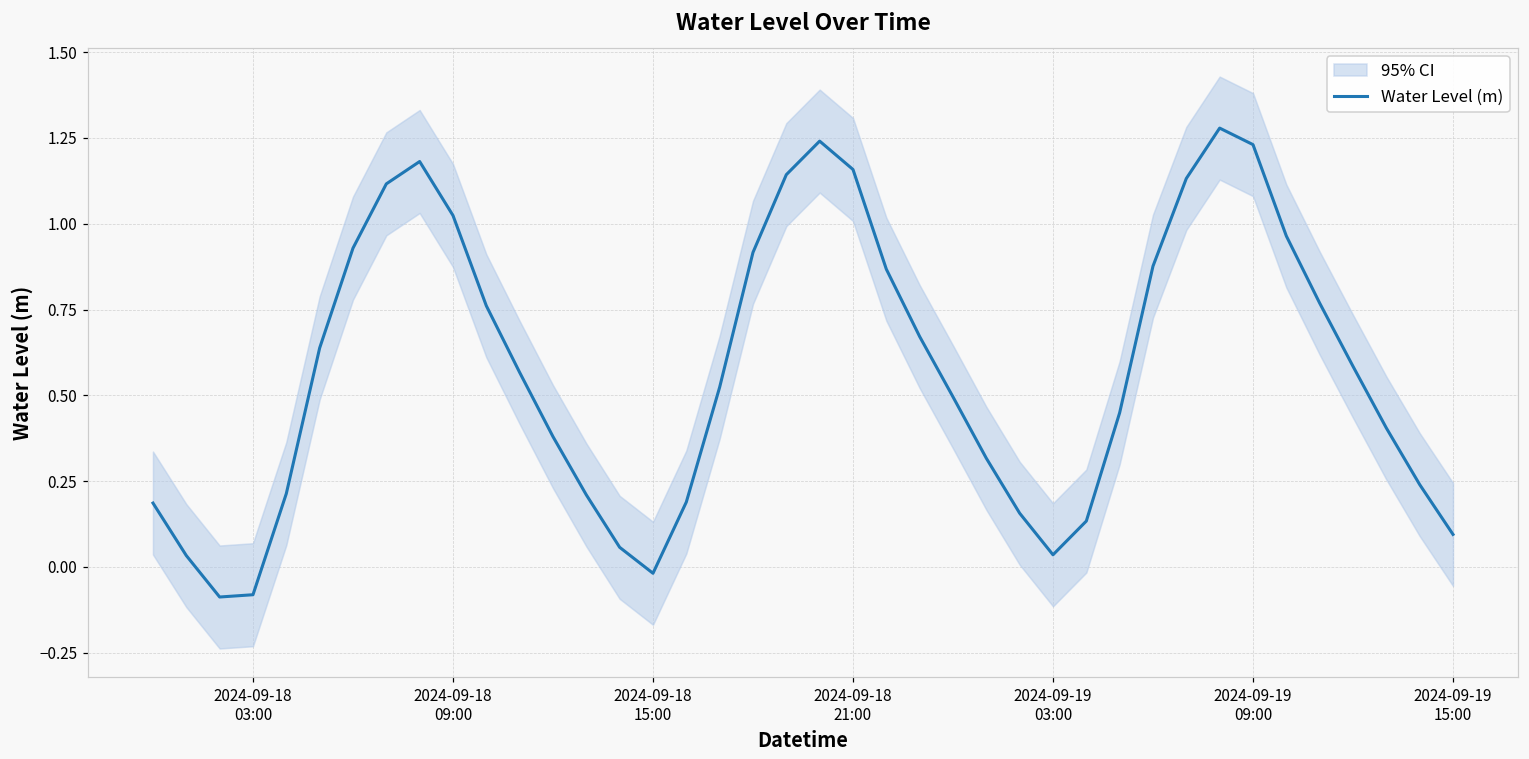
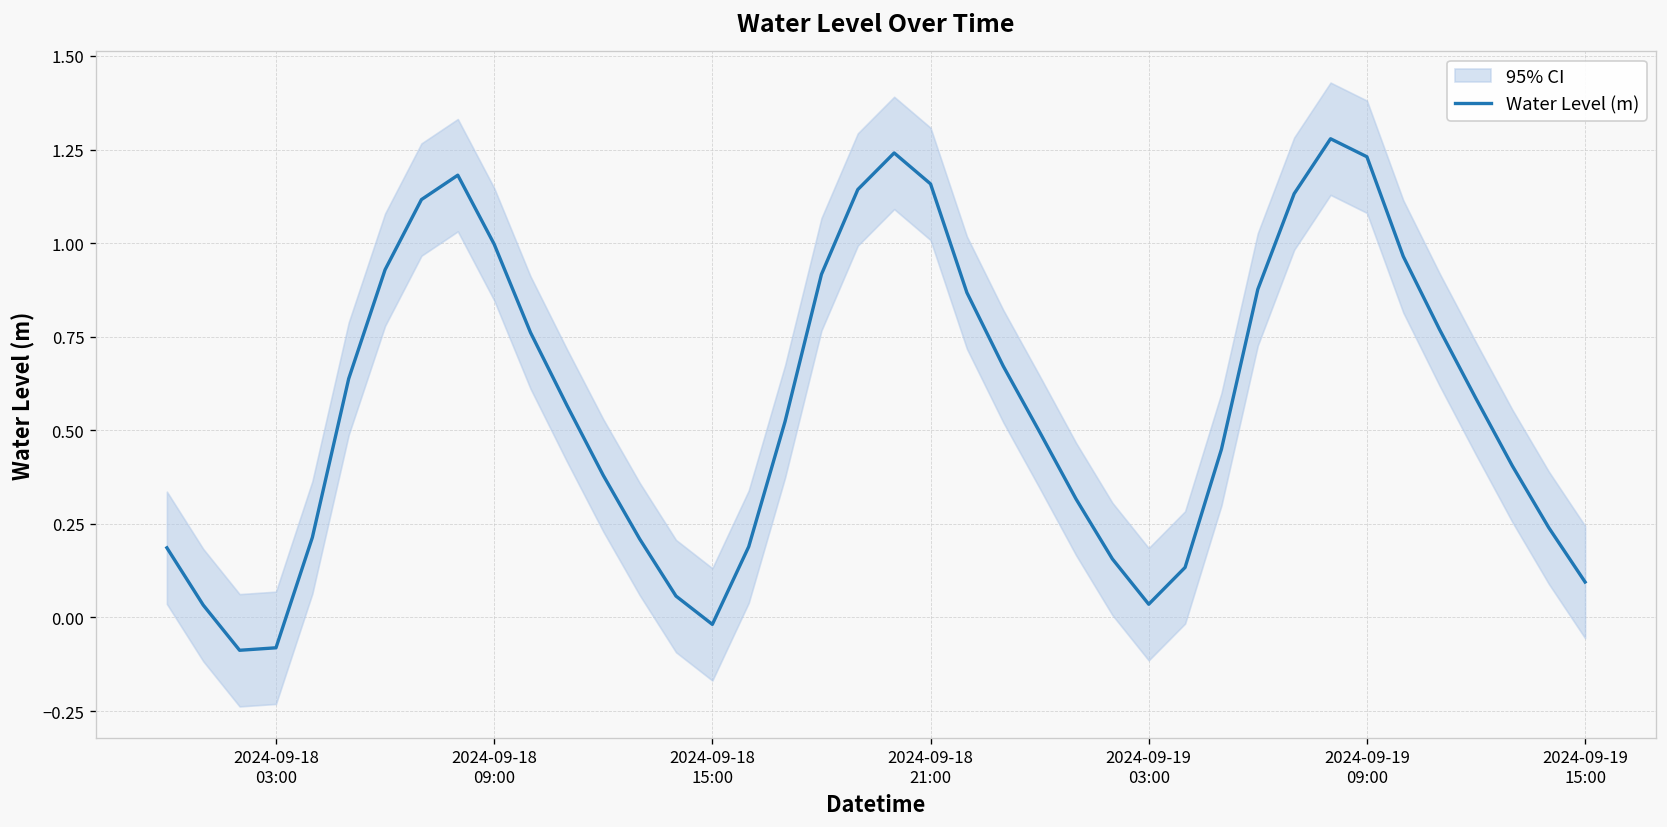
Water Level (m), 2024-09-18 09:00: 1.02 -> 1.00
